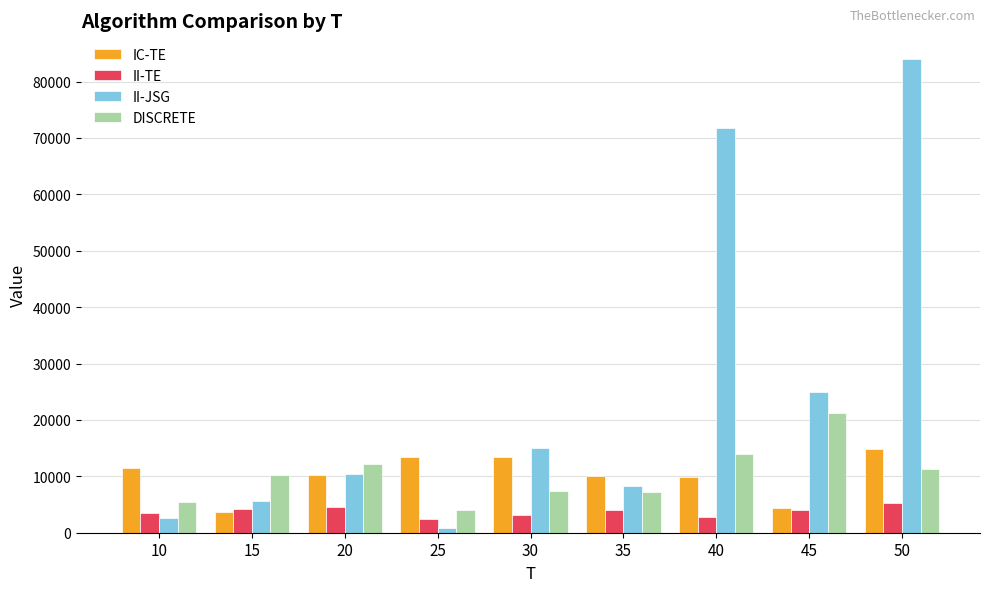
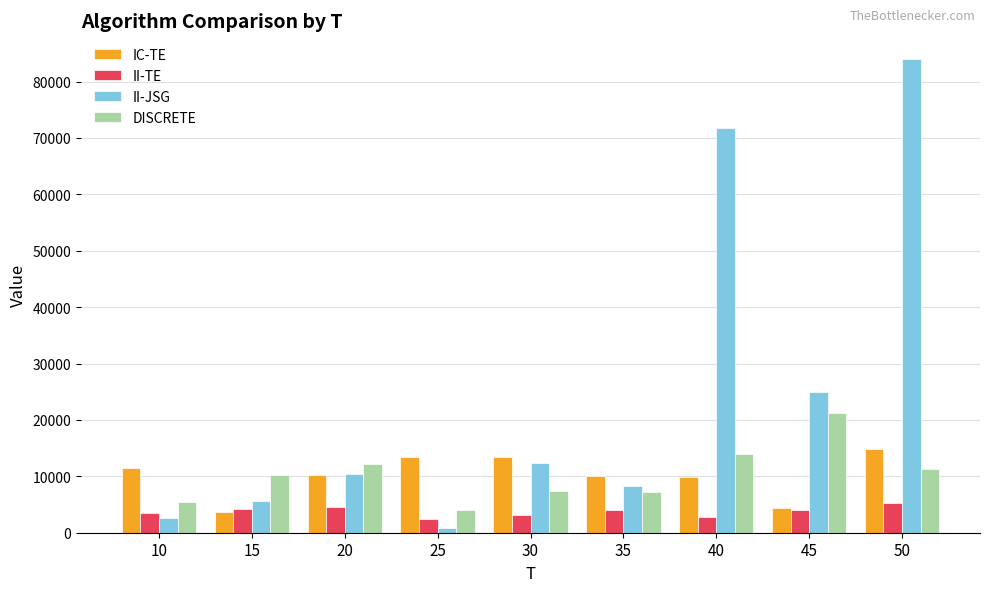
II-JSG, 30: 15000 -> 12000
